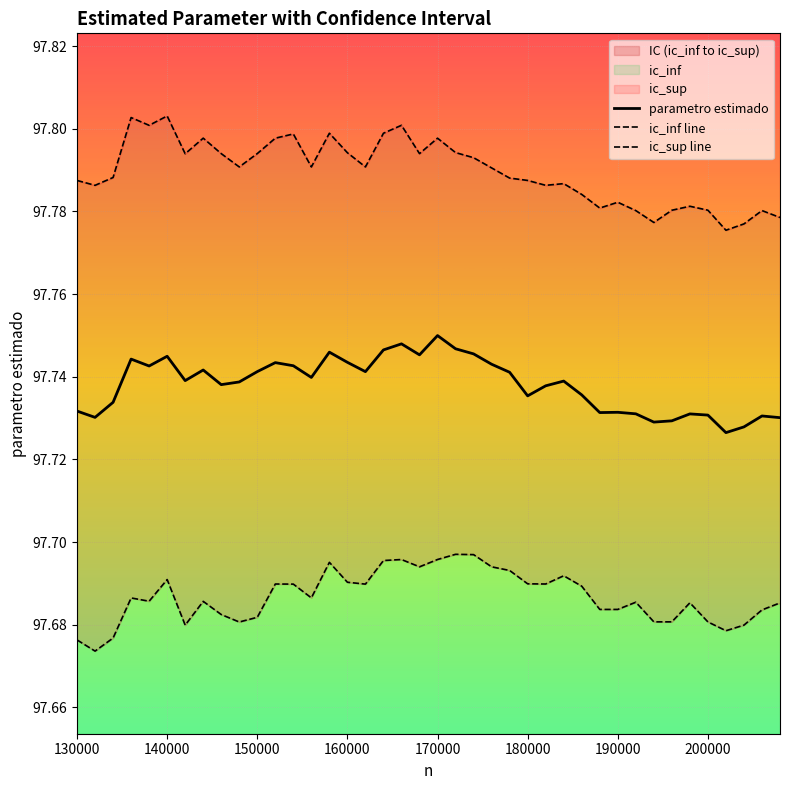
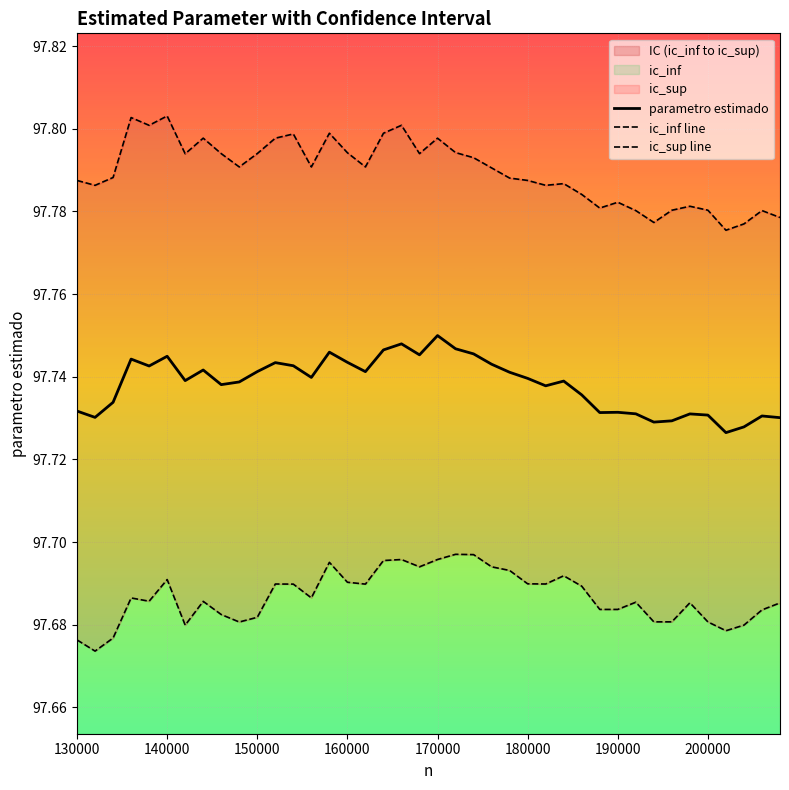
parametro estimado, 180000: 97.735 -> 97.740
